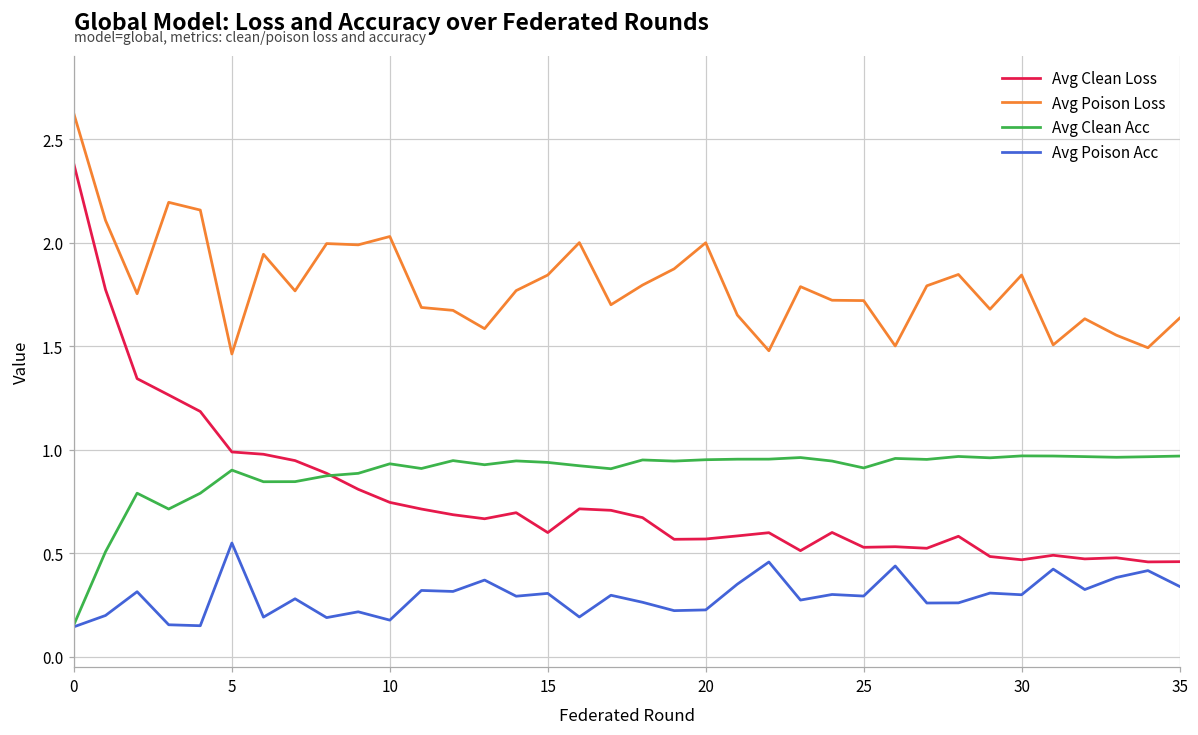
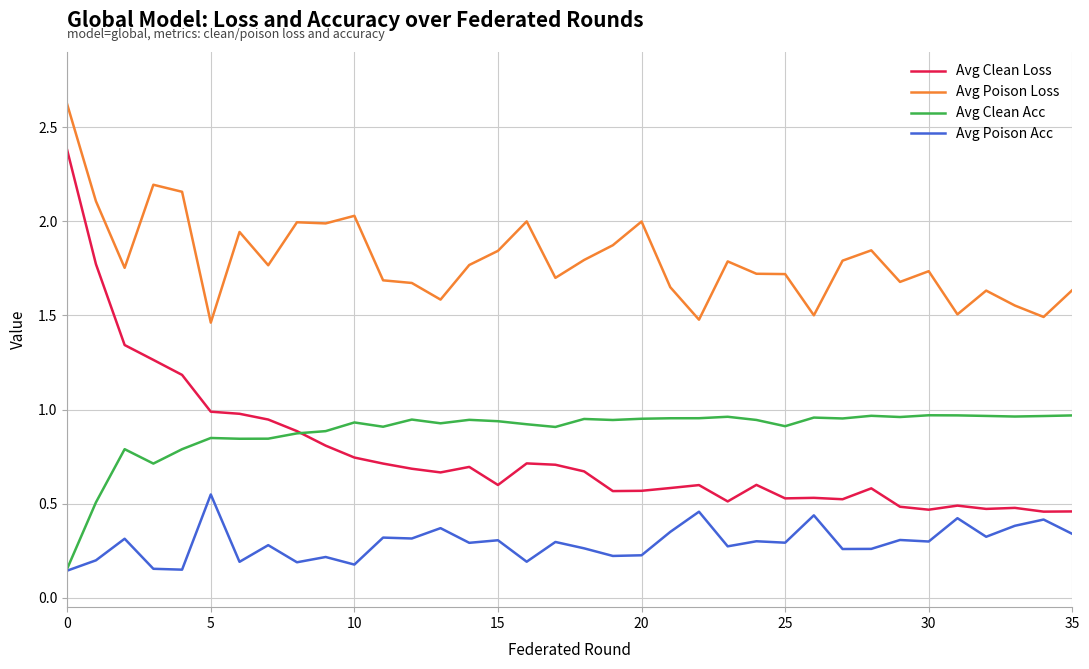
Avg Clean Acc, 5: 0.90 -> 0.85
Avg Poison Loss, 30: 1.84 -> 1.74
